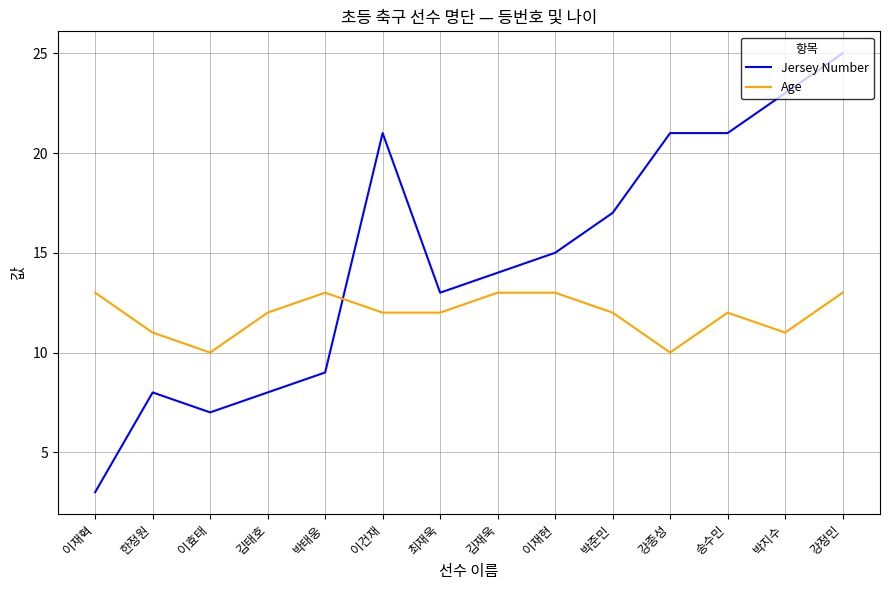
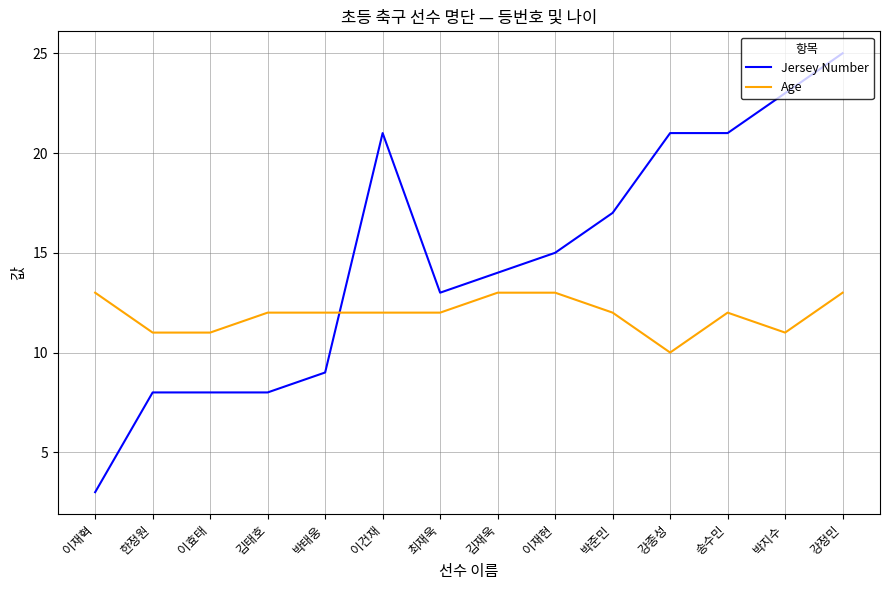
Jersey Number, 이효태: 7 -> 8
Age, 이효태: 10 -> 11
Age, 박태웅: 13 -> 12
